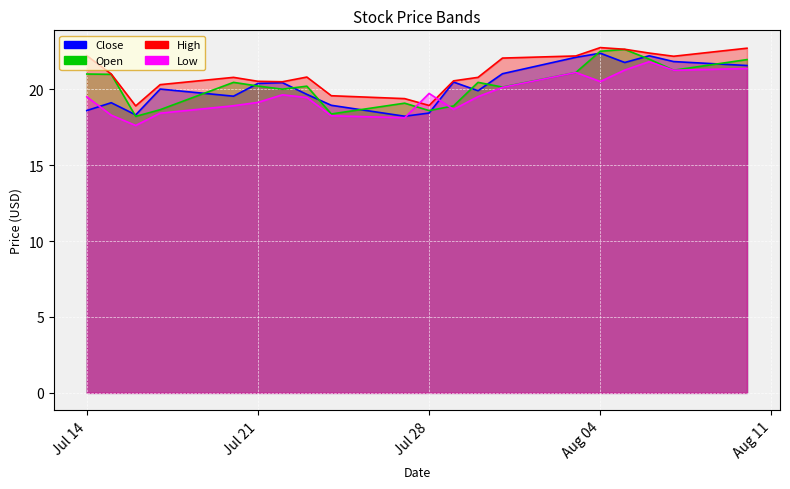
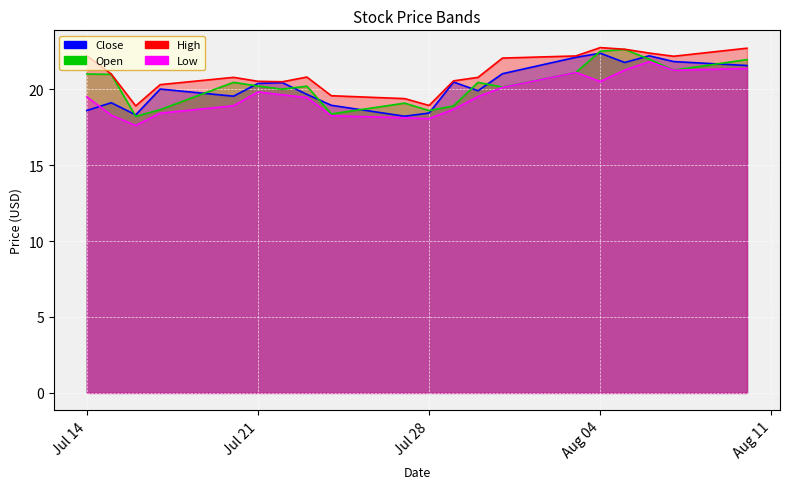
Low, Jul 21: 19.1 -> 19.8
Low, Jul 28: 19.7 -> 18.1
